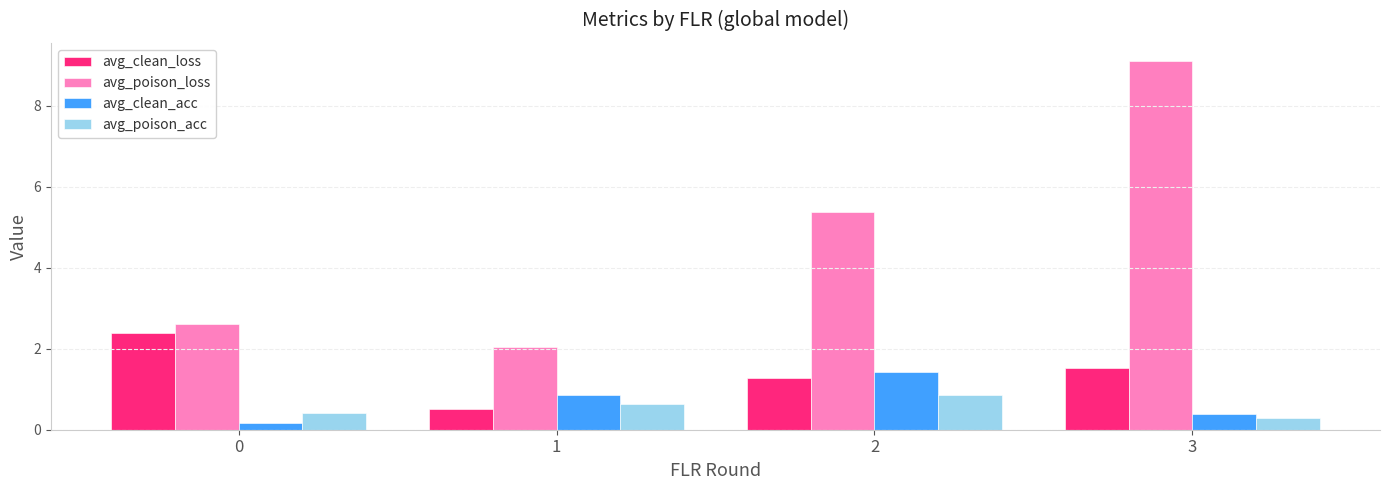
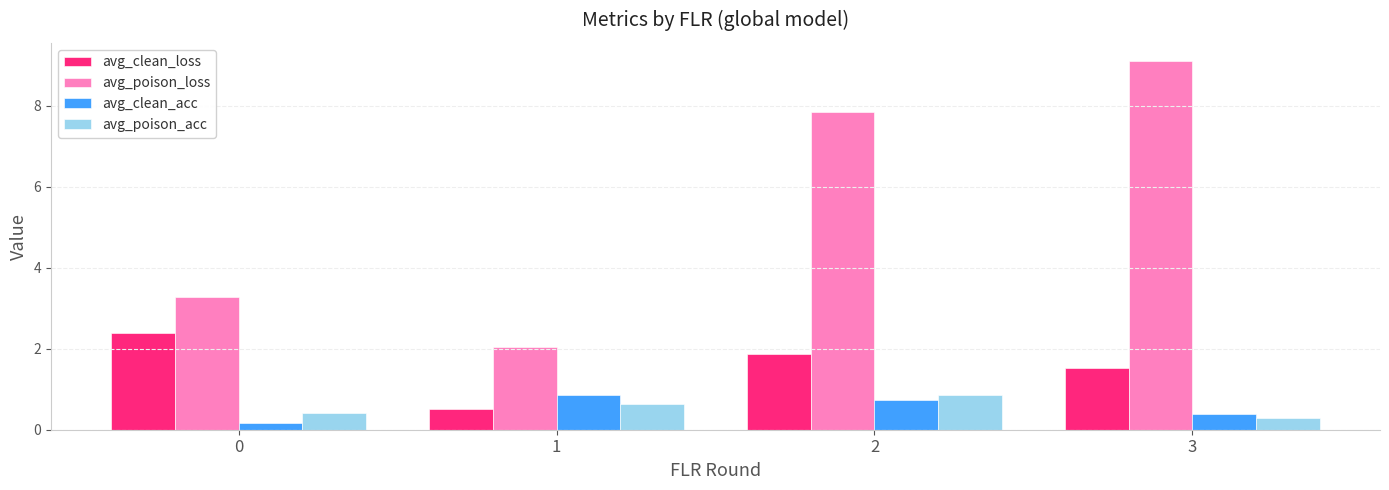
avg_poison_loss, 0: 2.6 -> 3.3
avg_clean_loss, 2: 1.3 -> 1.9
avg_poison_loss, 2: 5.4 -> 7.9
avg_clean_acc, 2: 1.4 -> 0.7
